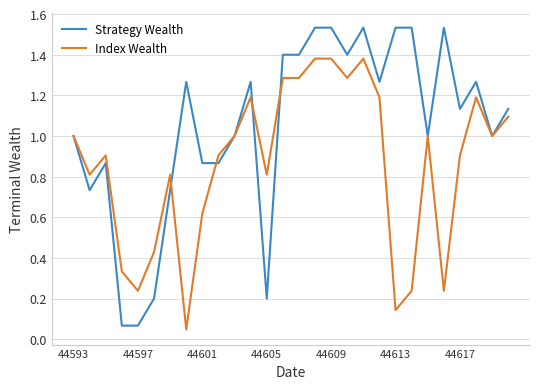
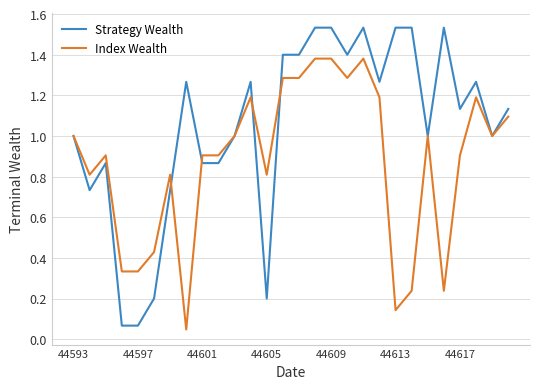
Index Wealth, 44597: 0.24 -> 0.33
Index Wealth, 44601: 0.62 -> 0.90
